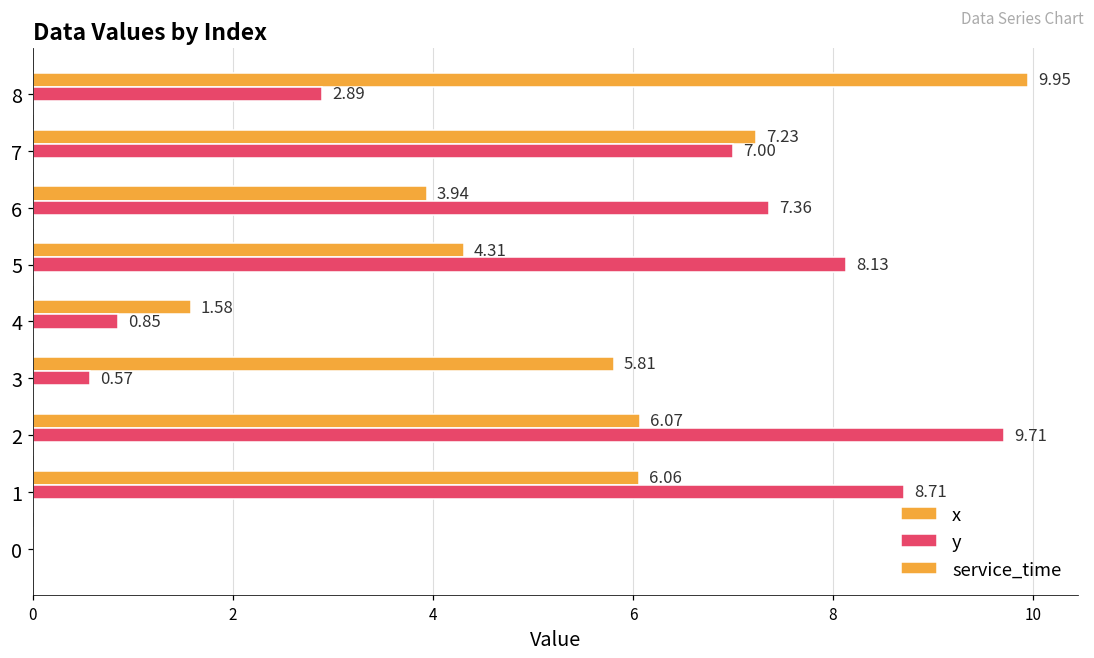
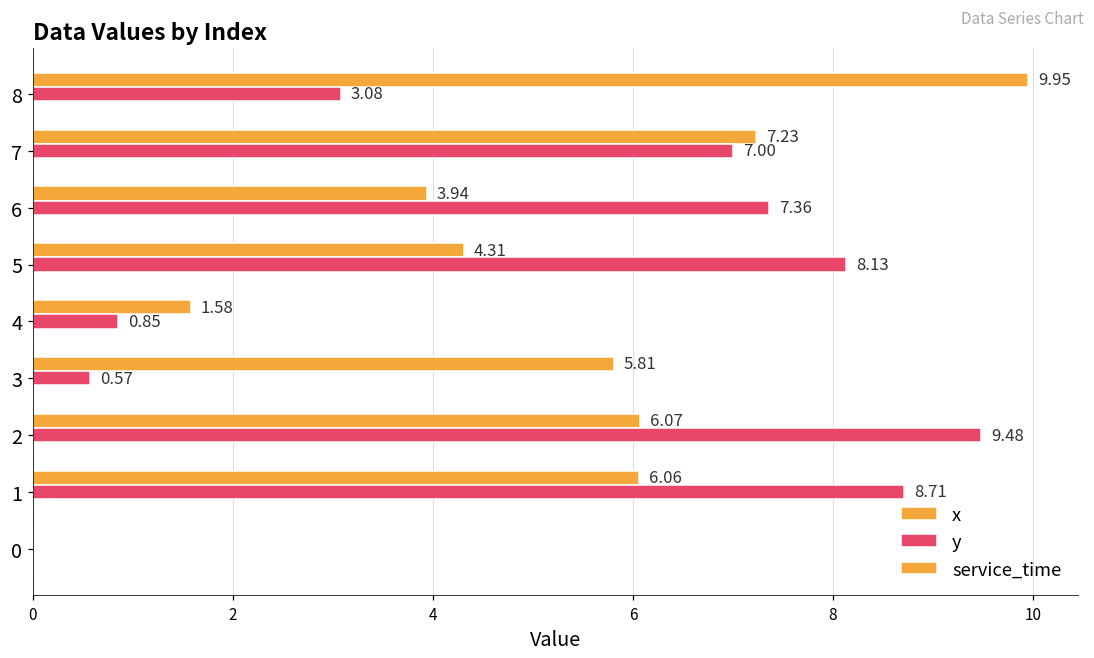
y, 8: 2.89 -> 3.08
y, 2: 9.71 -> 9.48
